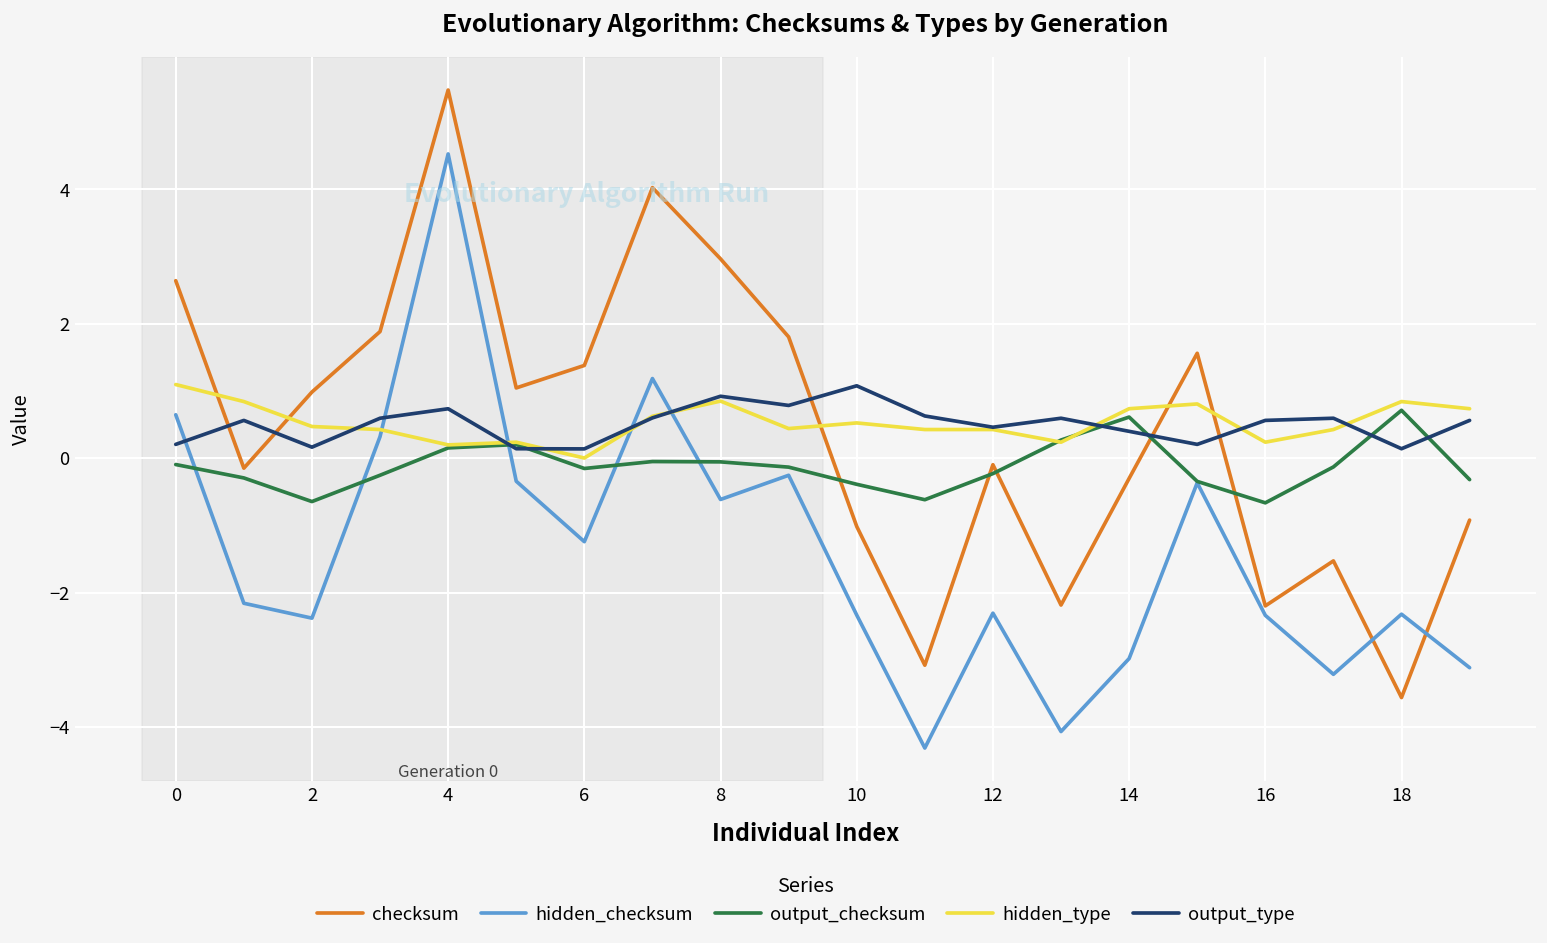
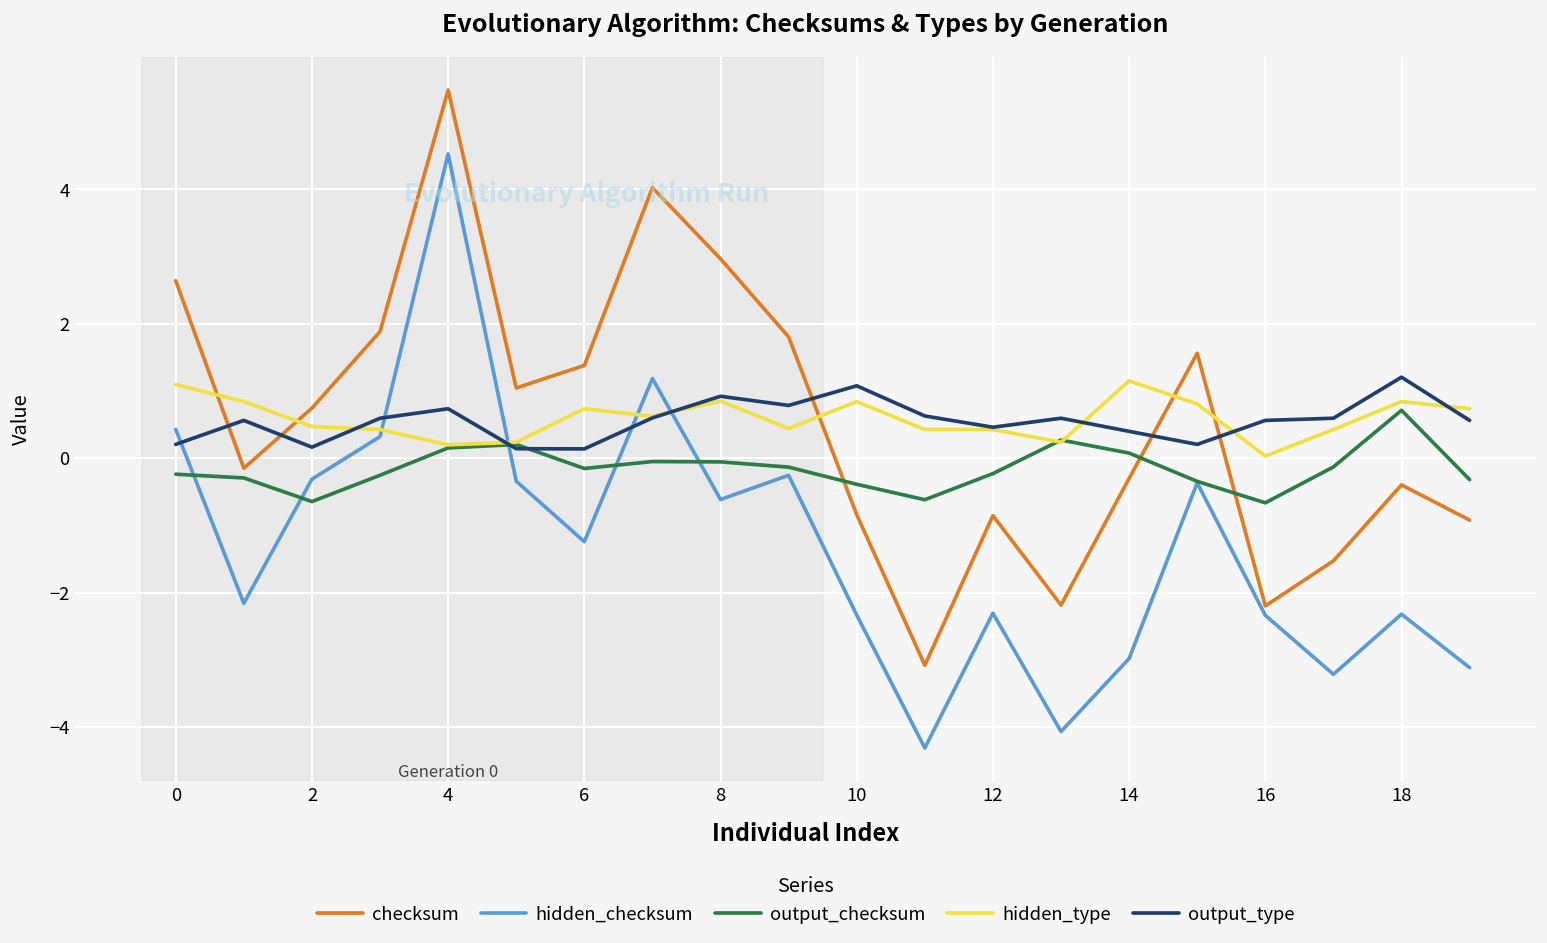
hidden_checksum, 0: 0.6 -> 0.4
output_checksum, 0: -0.1 -> -0.2
checksum, 2: 1.0 -> 0.7
hidden_checksum, 2: -2.4 -> -0.3
hidden_type, 6: 0.0 -> 0.7
checksum, 10: -1.0 -> -0.8
hidden_type, 10: 0.5 -> 0.8
checksum, 12: -0.1 -> -0.9
output_checksum, 14: 0.6 -> 0.1
hidden_type, 14: 0.7 -> 1.2
hidden_type, 16: 0.2 -> 0.0
checksum, 18: -3.6 -> -0.4
output_type, 18: 0.1 -> 1.2
